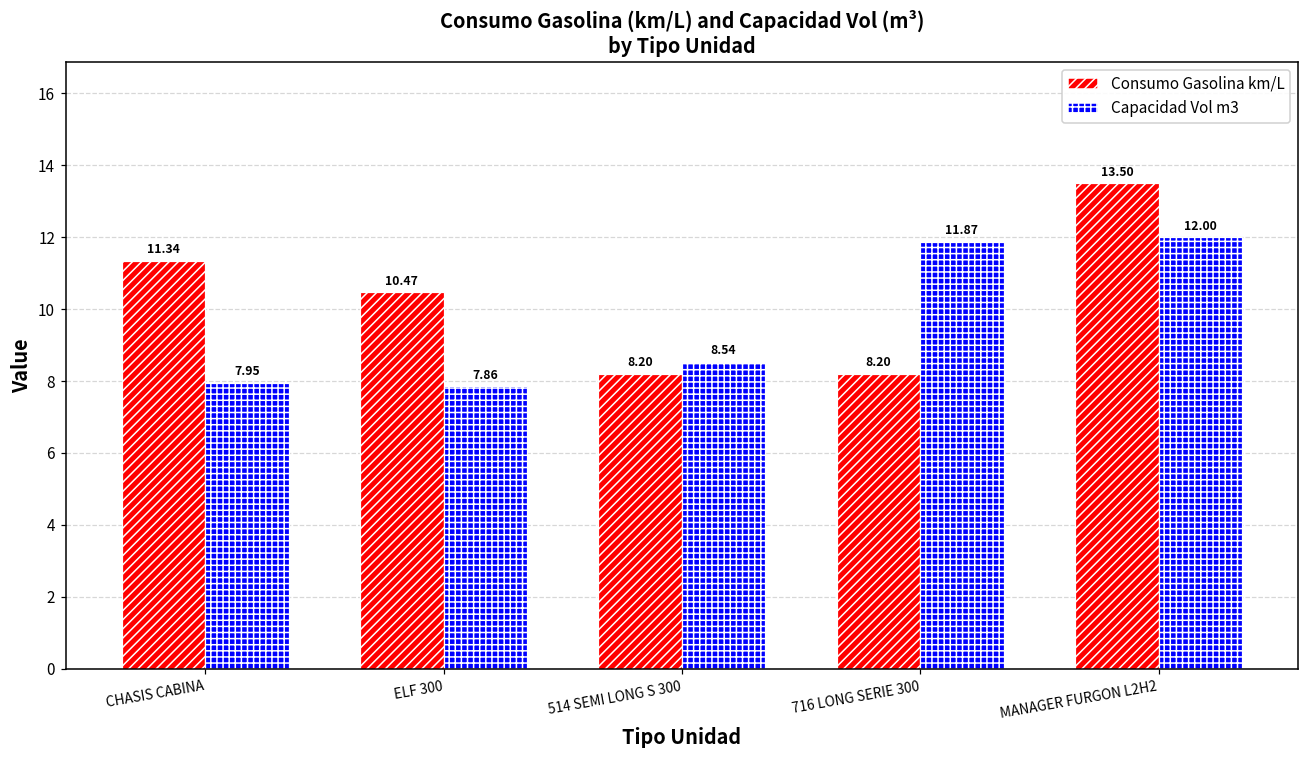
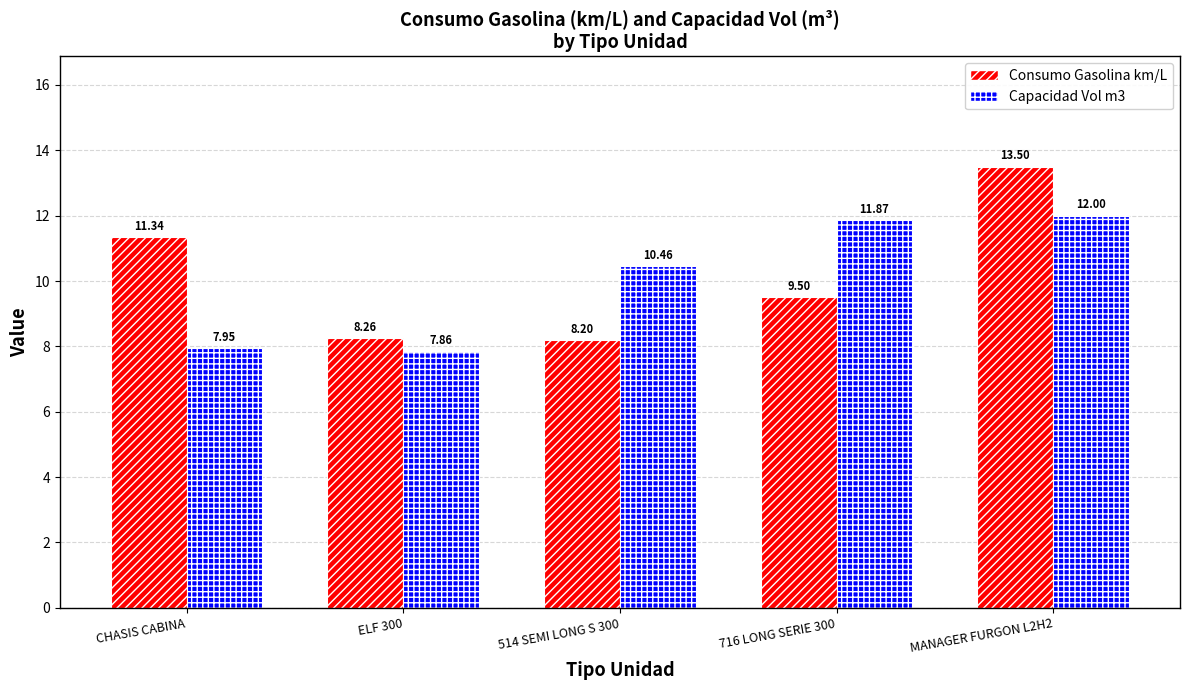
Consumo Gasolina km/L, ELF 300: 10.47 -> 8.26
Capacidad Vol m3, 514 SEMI LONG S 300: 8.54 -> 10.46
Consumo Gasolina km/L, 716 LONG SERIE 300: 8.20 -> 9.50
